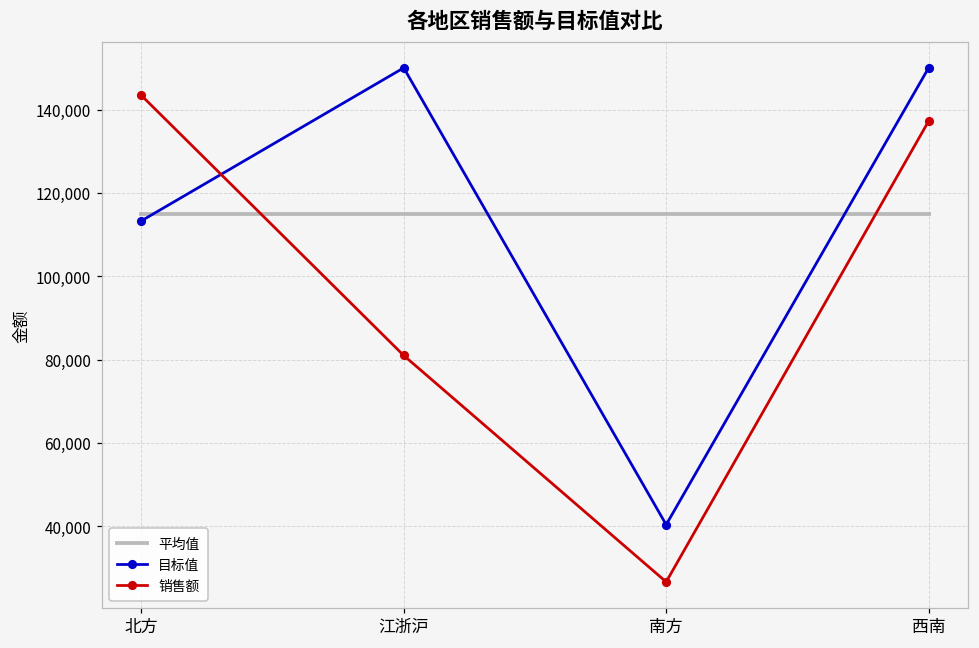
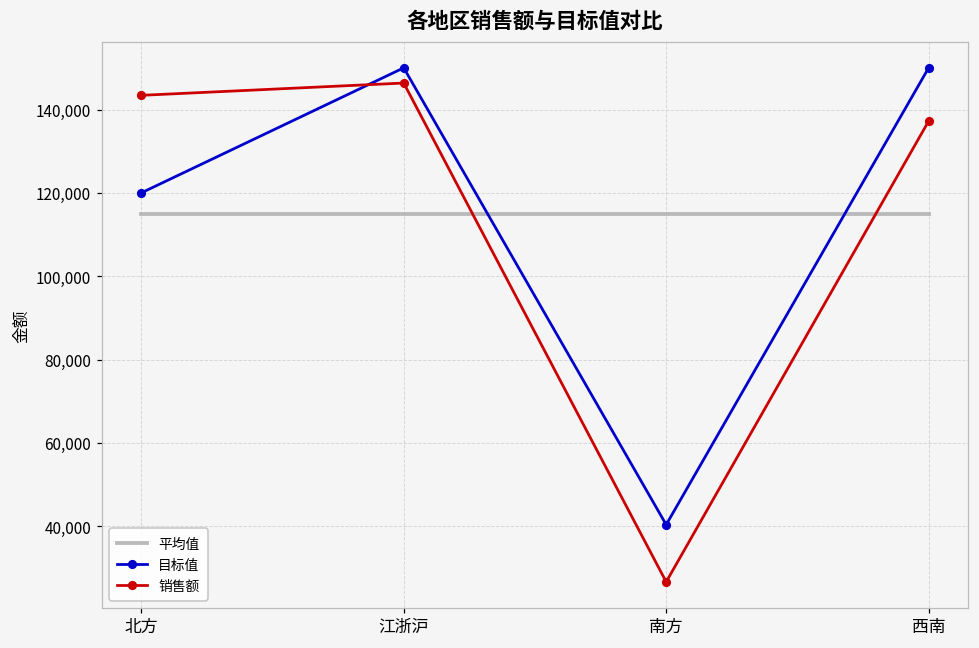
目标值, 北方: 113,000 -> 120,000
销售额, 江浙沪: 81,000 -> 146,000
